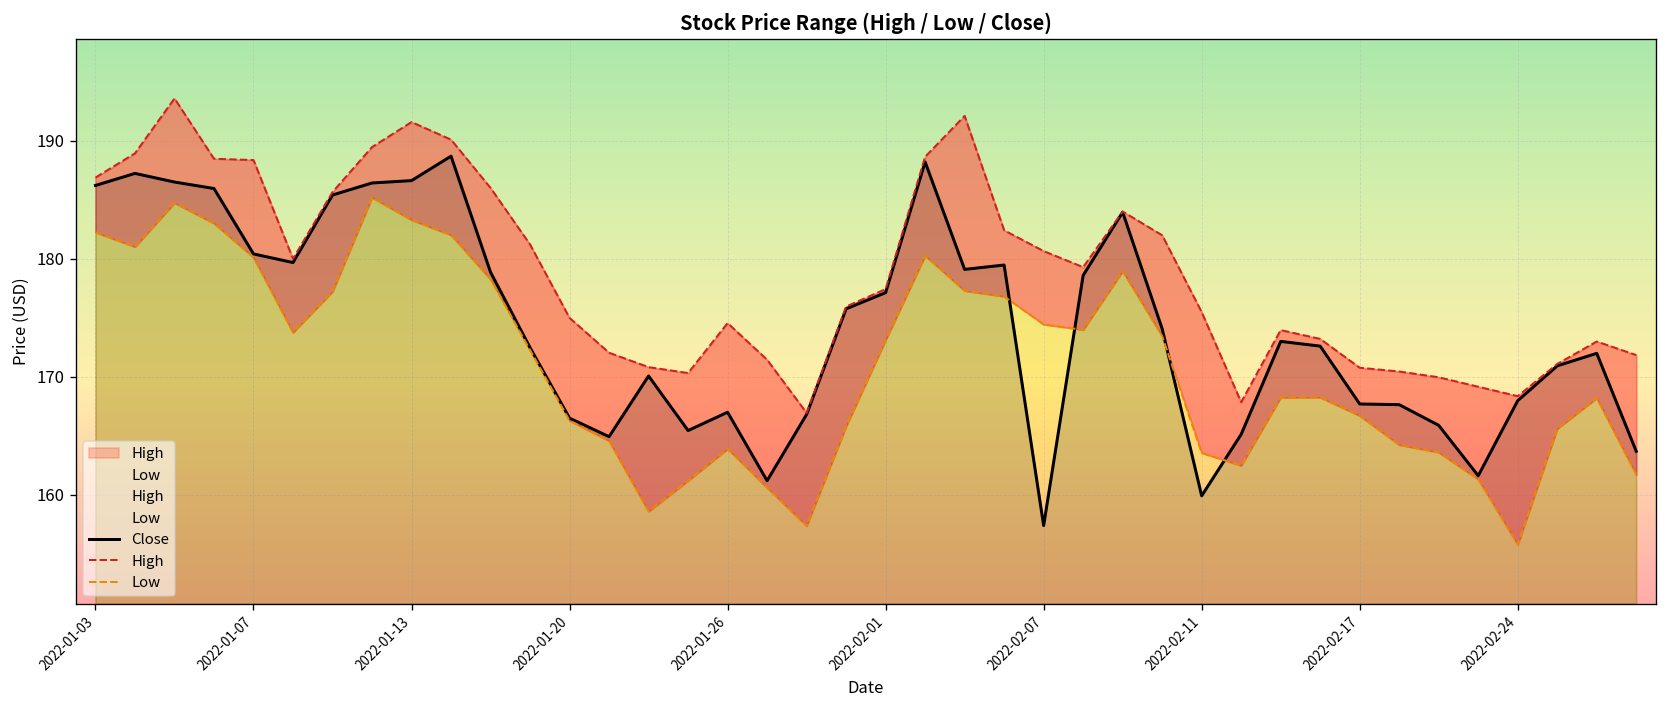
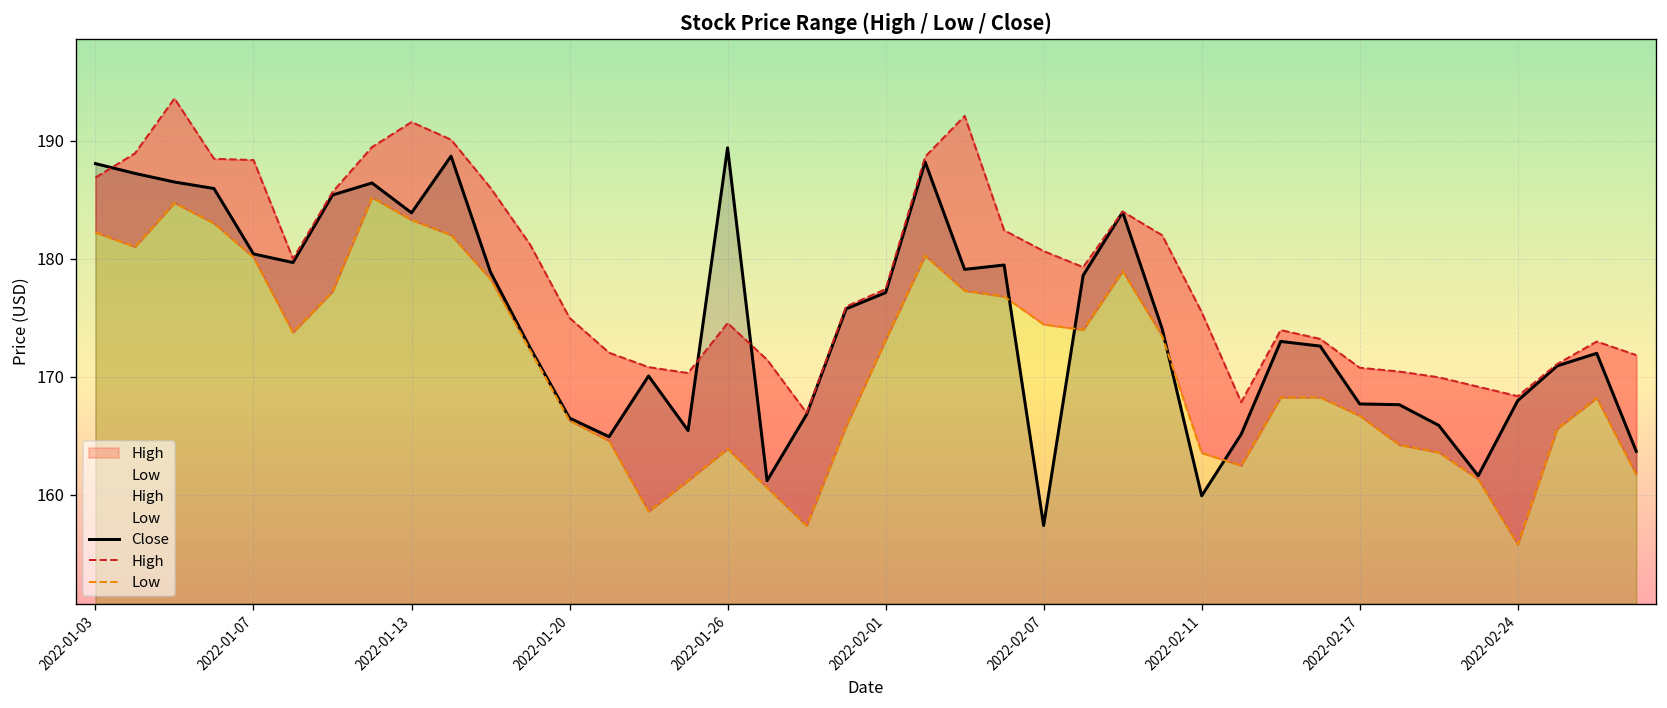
Close, 2022-01-03: 186 -> 188
Close, 2022-01-13: 187 -> 184
Close, 2022-01-26: 167 -> 189
